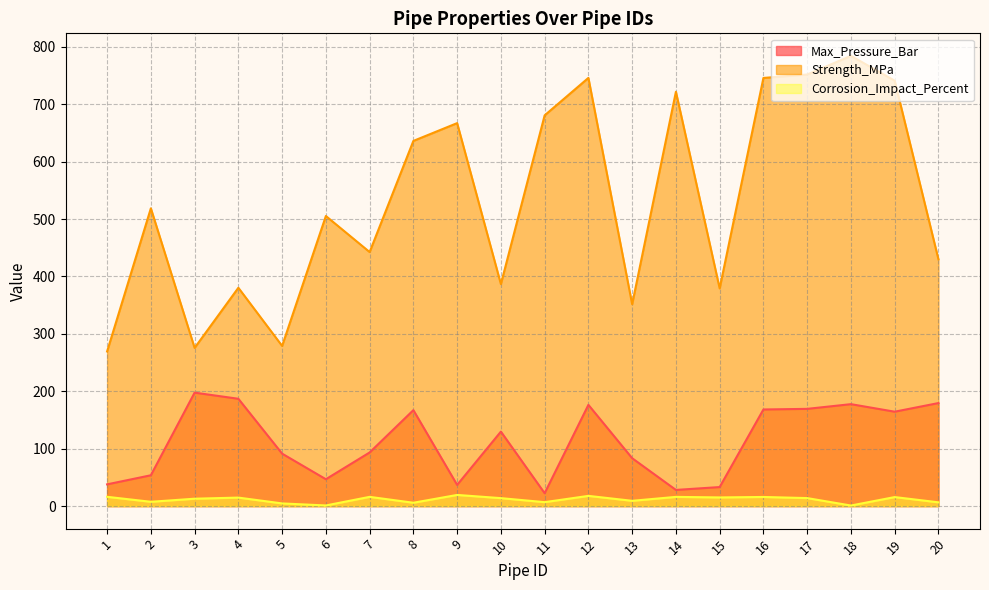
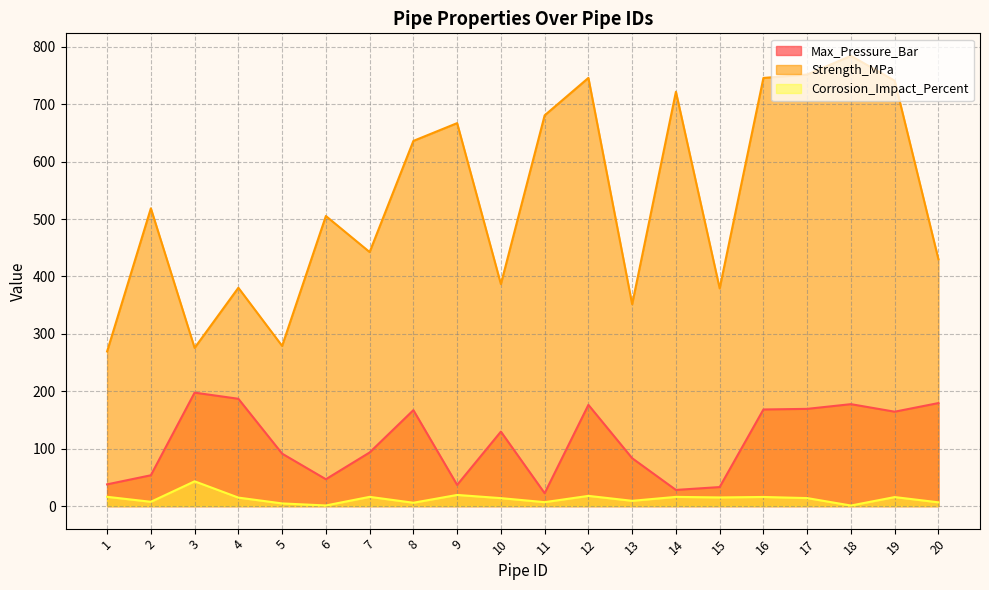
Corrosion_Impact_Percent, 3: 10 -> 40
